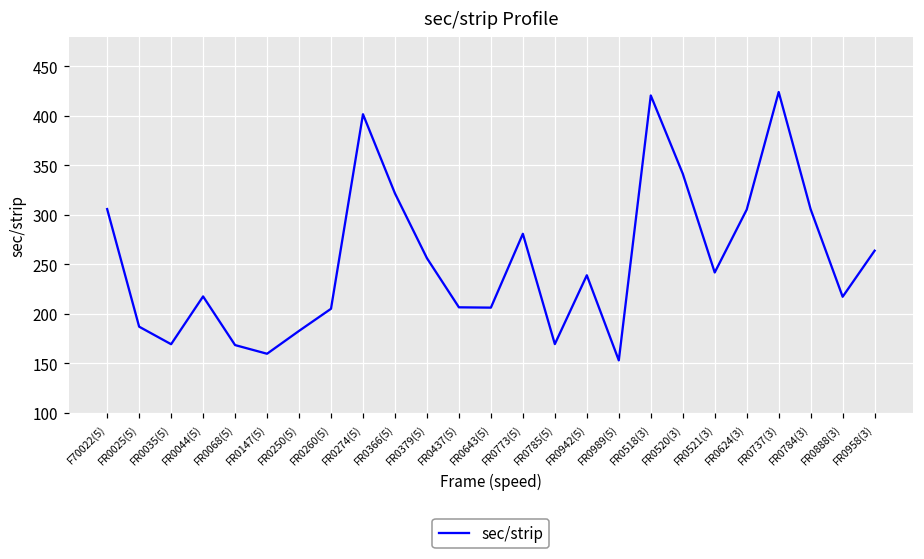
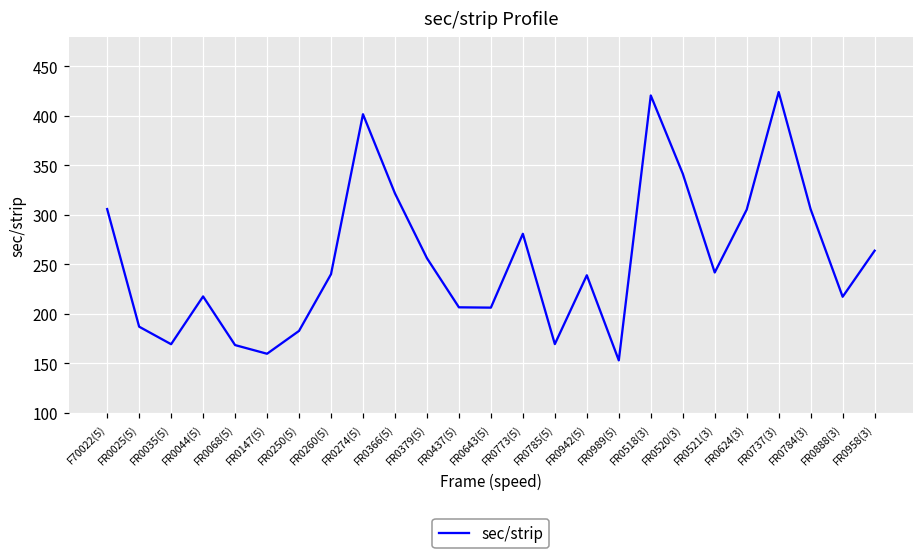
FR0260(5): 210 -> 240
